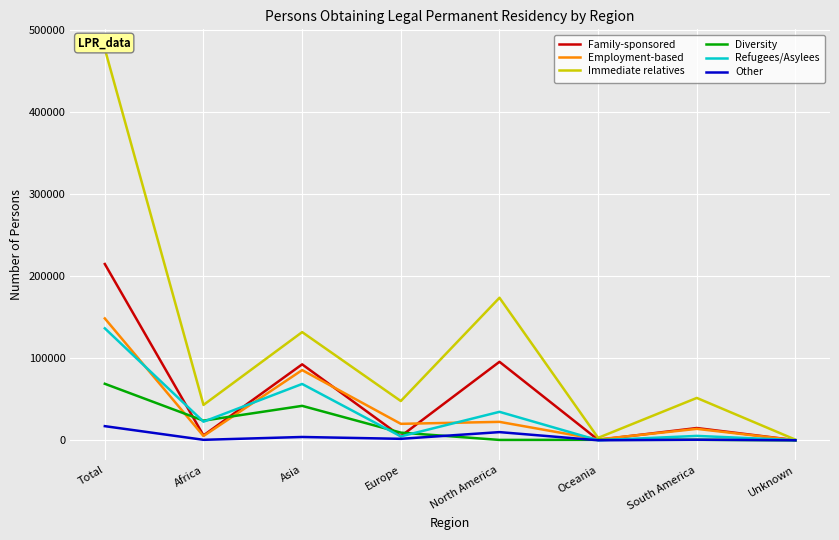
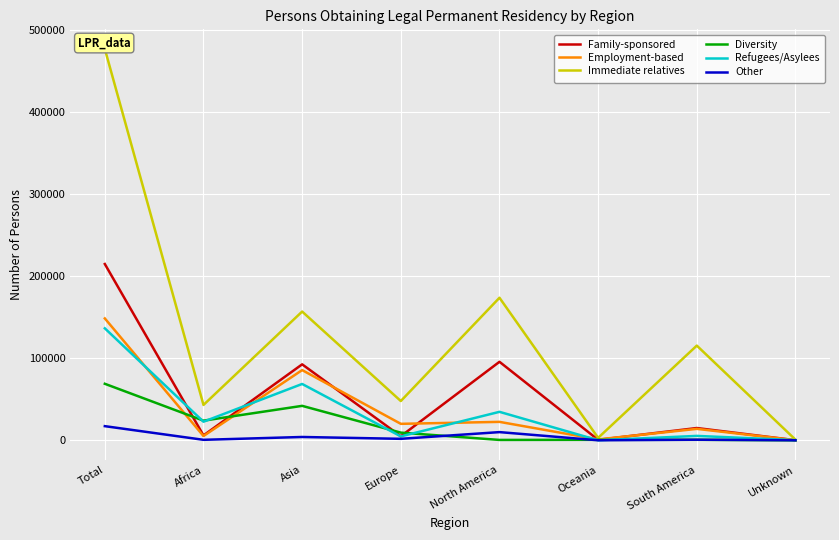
Immediate relatives, Asia: 130000 -> 160000
Immediate relatives, South America: 50000 -> 120000
